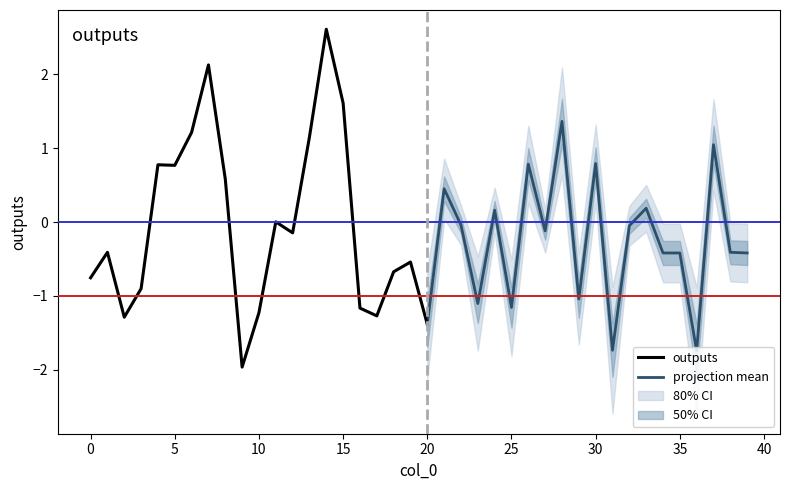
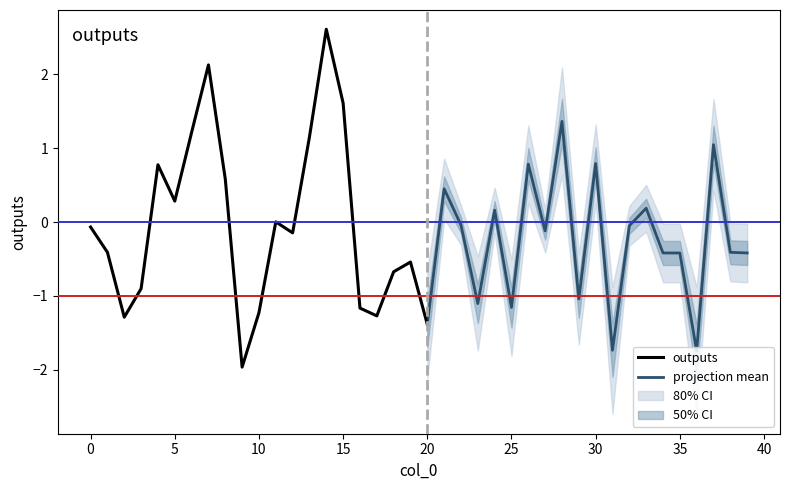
outputs, 0: -0.8 -> -0.1
outputs, 5: 0.8 -> 0.3
